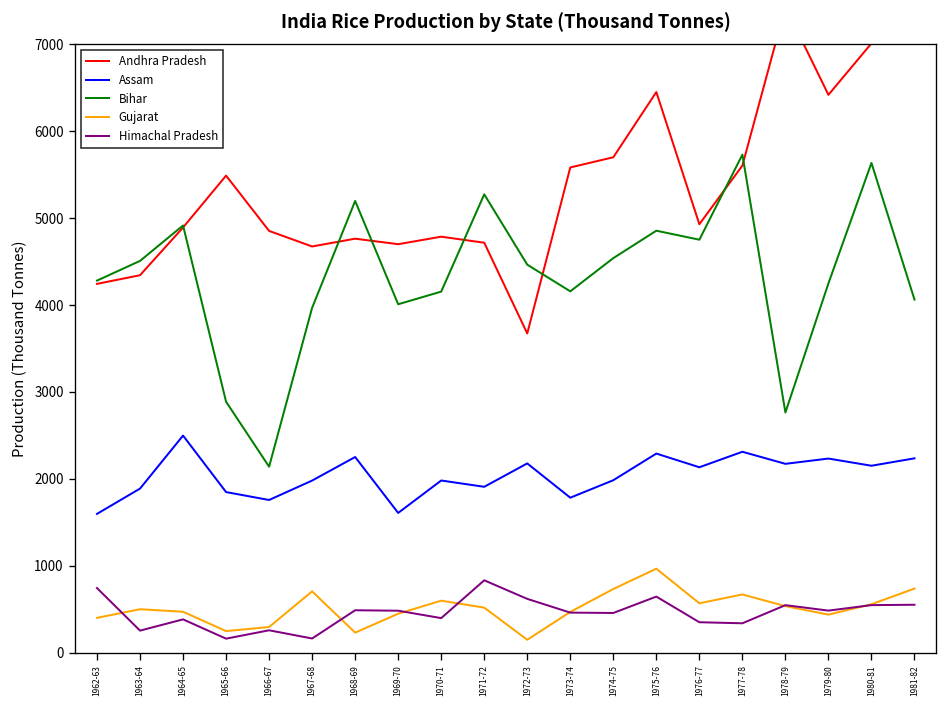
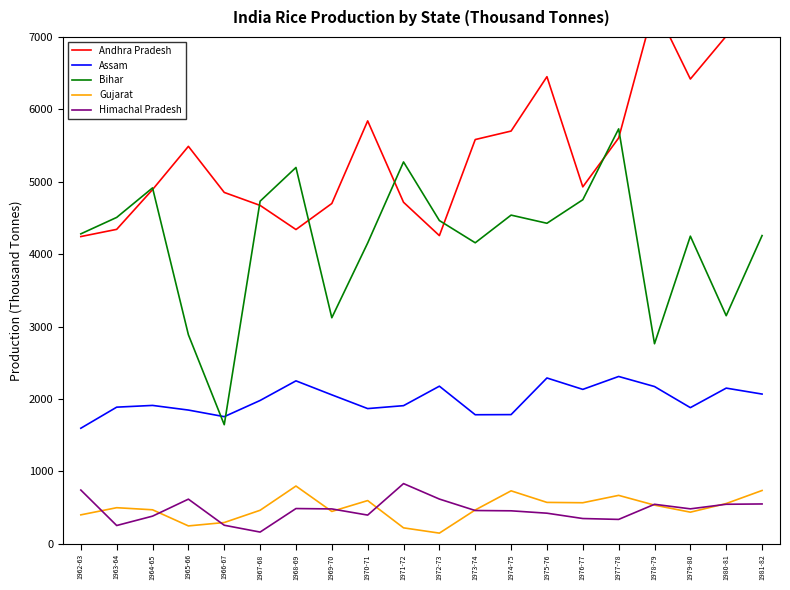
Assam, 1964-65: 2500 -> 1900
Himachal Pradesh, 1965-66: 200 -> 600
Bihar, 1966-67: 2100 -> 1600
Bihar, 1967-68: 4000 -> 4700
Gujarat, 1967-68: 700 -> 500
Andhra Pradesh, 1968-69: 4800 -> 4300
Gujarat, 1968-69: 200 -> 800
Assam, 1969-70: 1600 -> 2100
Bihar, 1969-70: 4000 -> 3100
Andhra Pradesh, 1970-71: 4800 -> 5800
Assam, 1970-71: 2000 -> 1900
Gujarat, 1971-72: 500 -> 200
Andhra Pradesh, 1972-73: 3700 -> 4300
Assam, 1974-75: 2000 -> 1800
Bihar, 1975-76: 4900 -> 4400
Gujarat, 1975-76: 1000 -> 600
Himachal Pradesh, 1975-76: 600 -> 400
Assam, 1979-80: 2200 -> 1900
Bihar, 1980-81: 5600 -> 3200
Assam, 1981-82: 2200 -> 2100
Bihar, 1981-82: 4100 -> 4300
